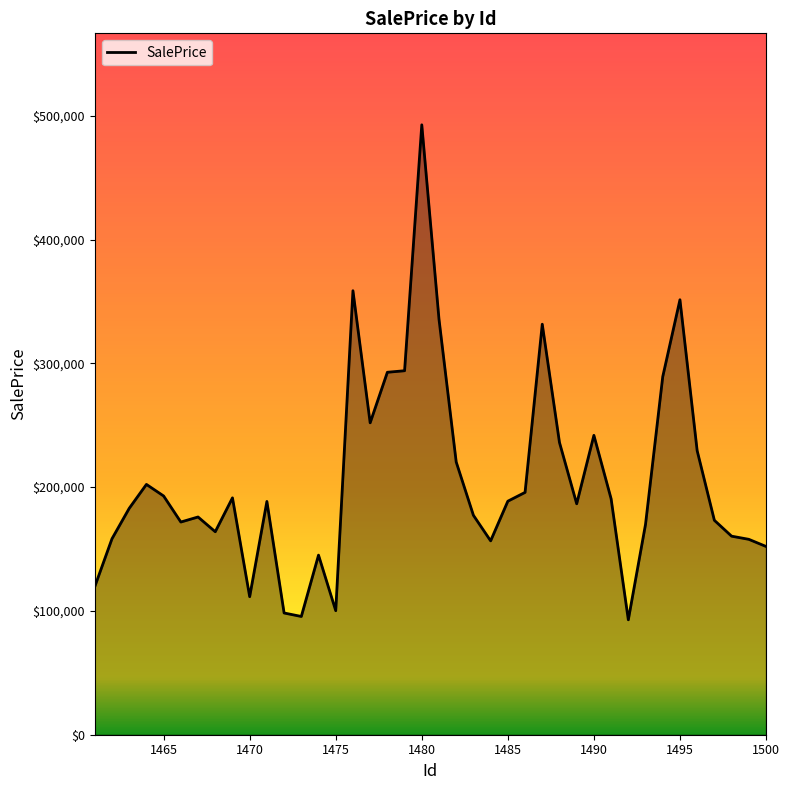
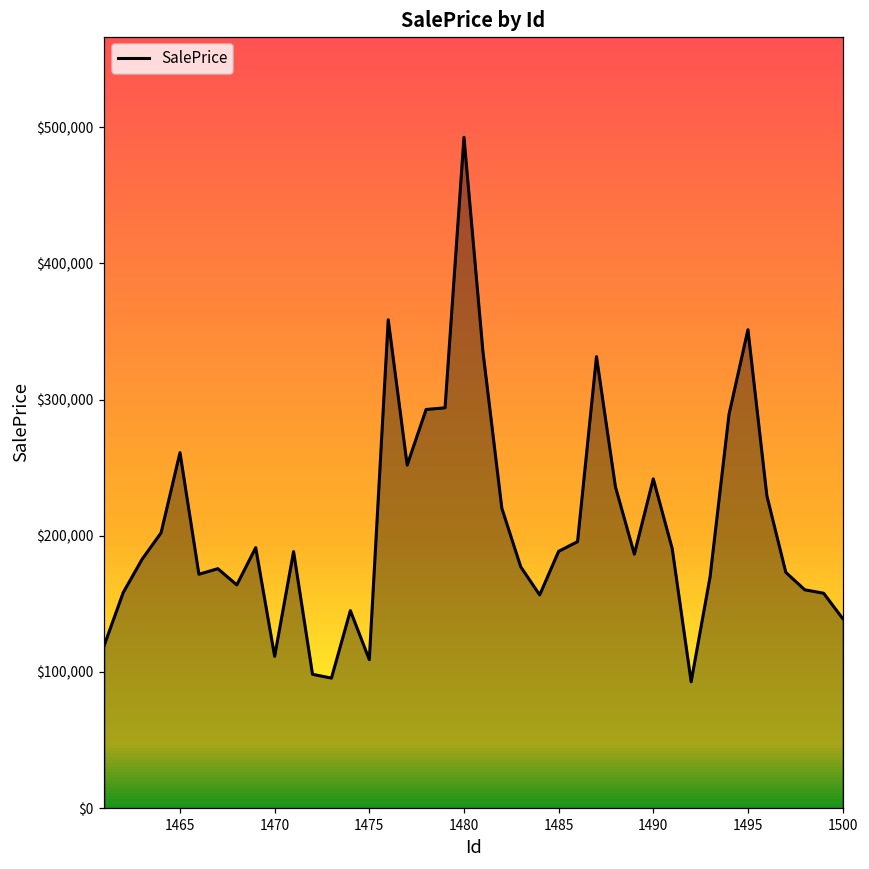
1465: $193,000 -> $261,000
1475: $100,000 -> $109,000
1500: $152,000 -> $139,000
